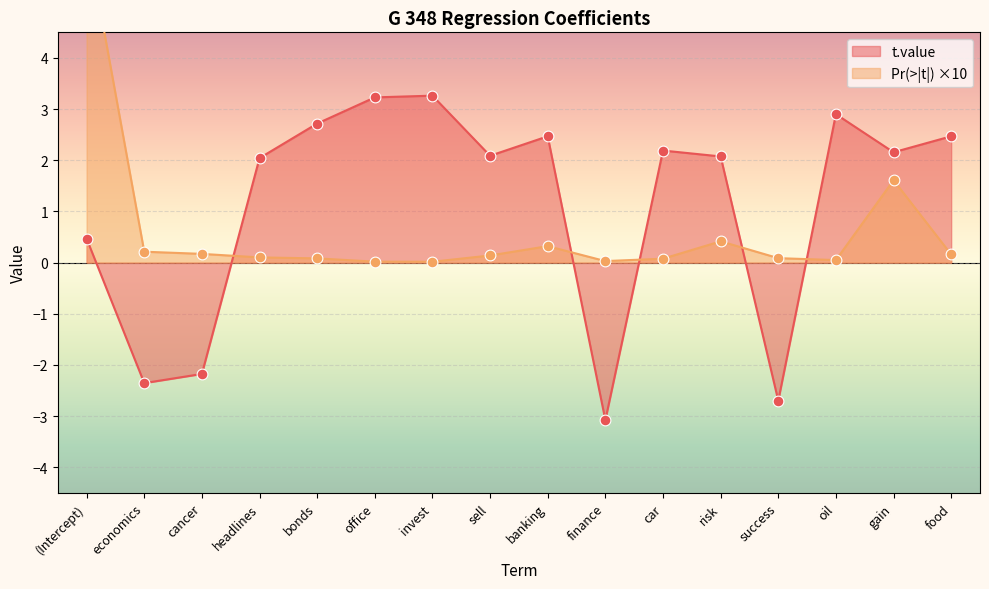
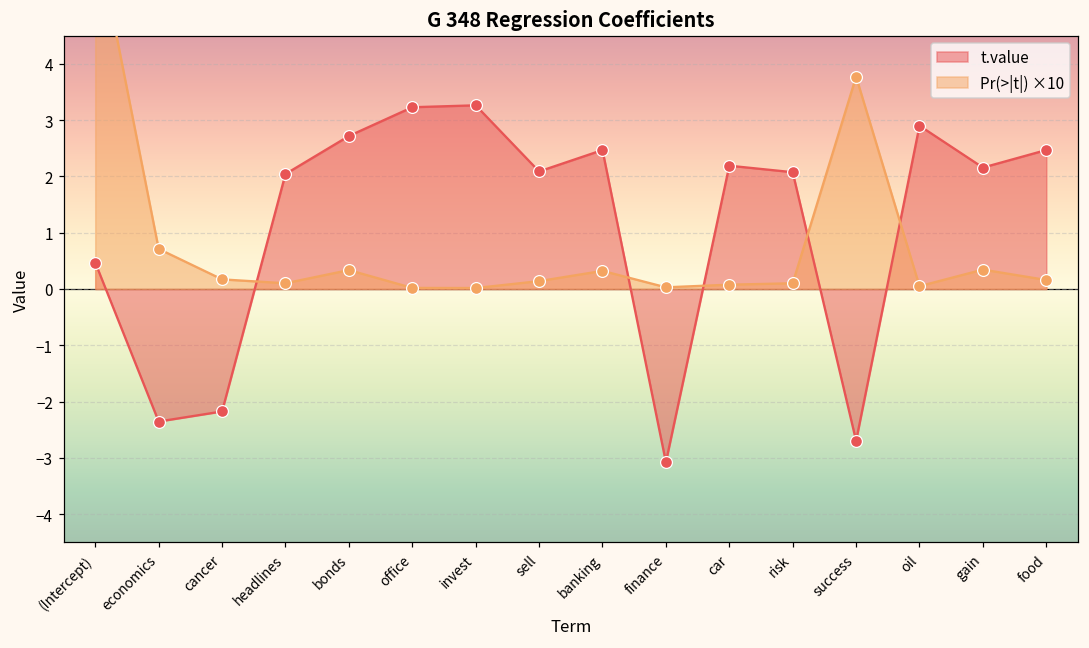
Pr(>|t|) ×10, economics: 0.2 -> 0.7
Pr(>|t|) ×10, bonds: 0.1 -> 0.3
Pr(>|t|) ×10, risk: 0.4 -> 0.1
Pr(>|t|) ×10, success: 0.1 -> 3.8
Pr(>|t|) ×10, gain: 1.6 -> 0.3
